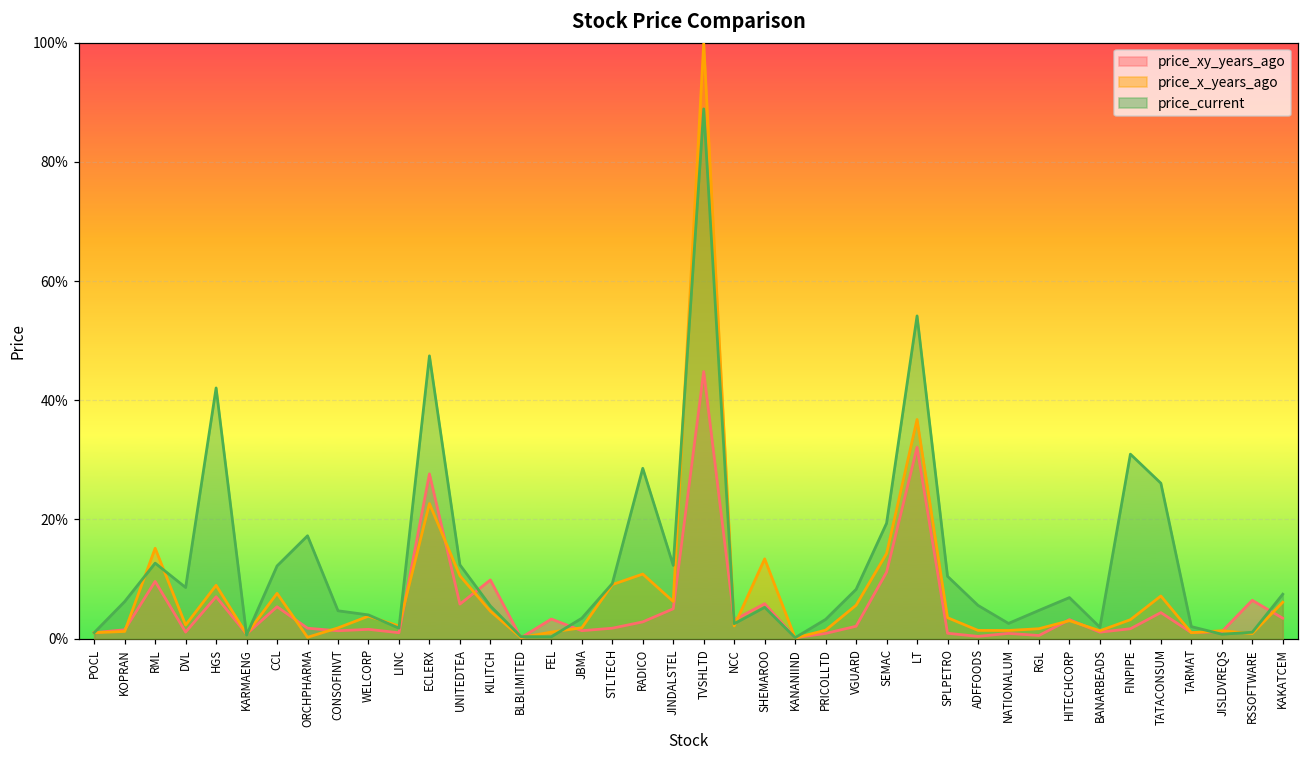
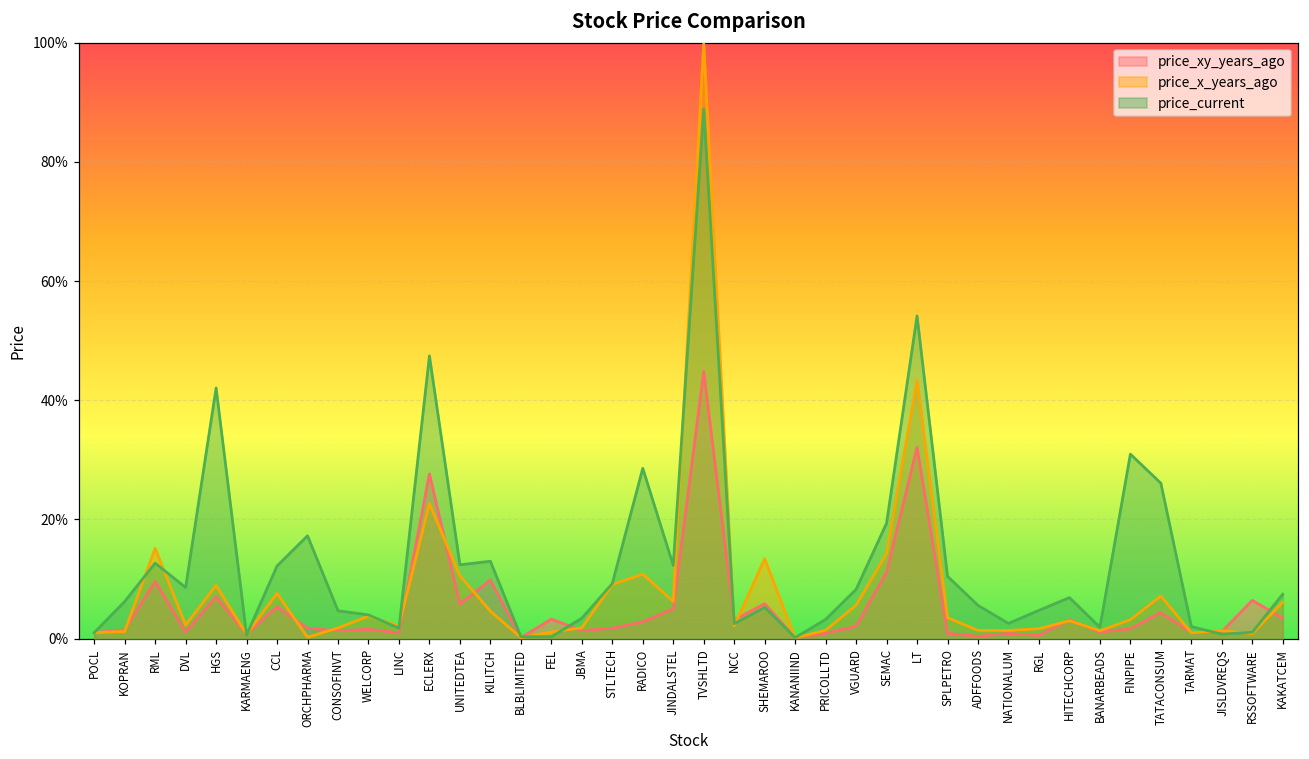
price_current, KILITCH: 5% -> 13%
price_x_years_ago, LT: 37% -> 43%
